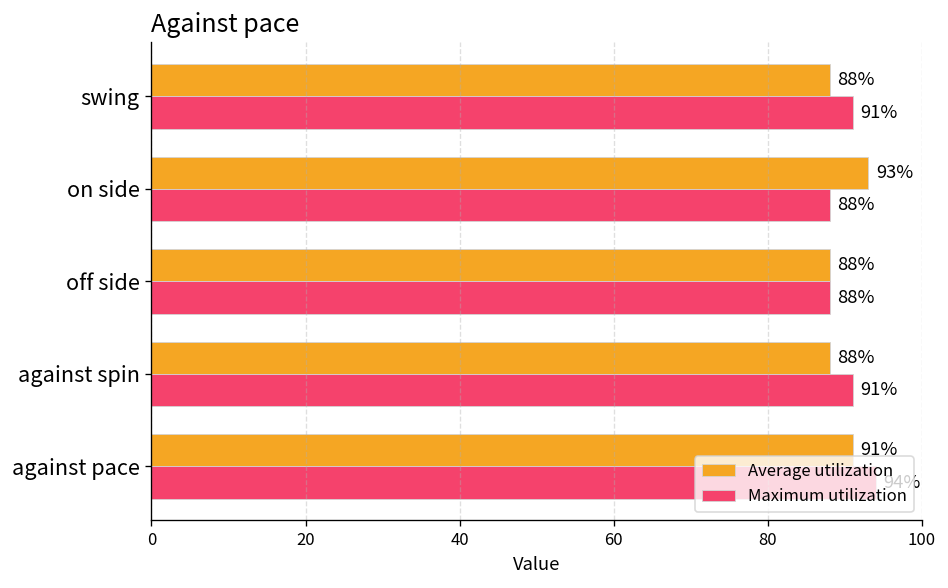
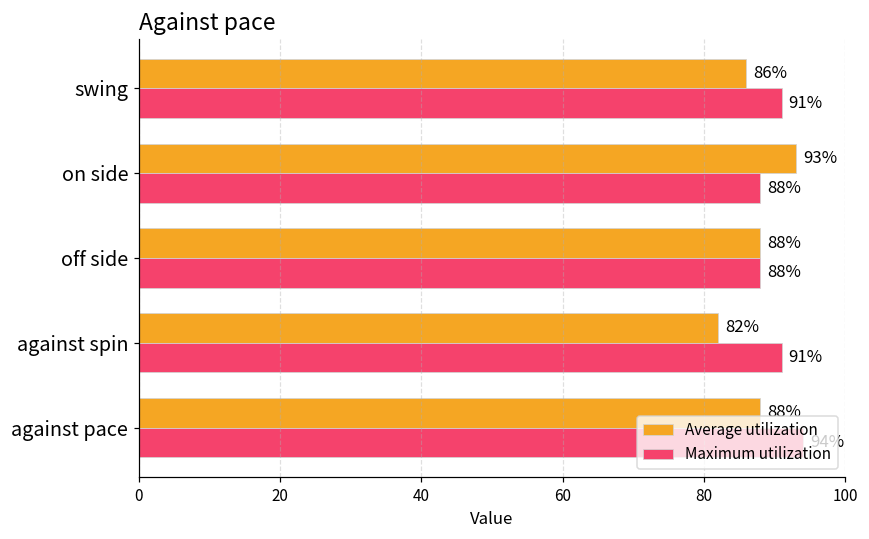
Average utilization, swing: 88% -> 86%
Average utilization, against spin: 88% -> 82%
Average utilization, against pace: 91 -> 88
